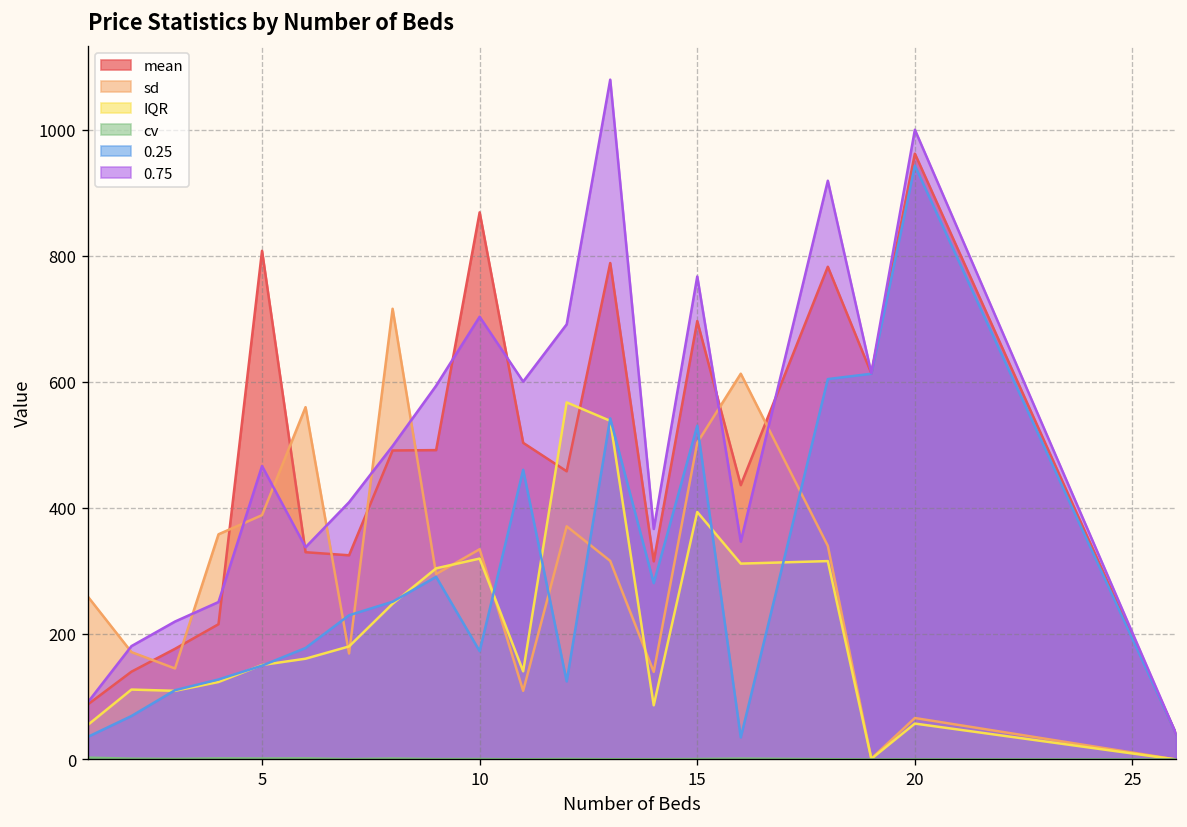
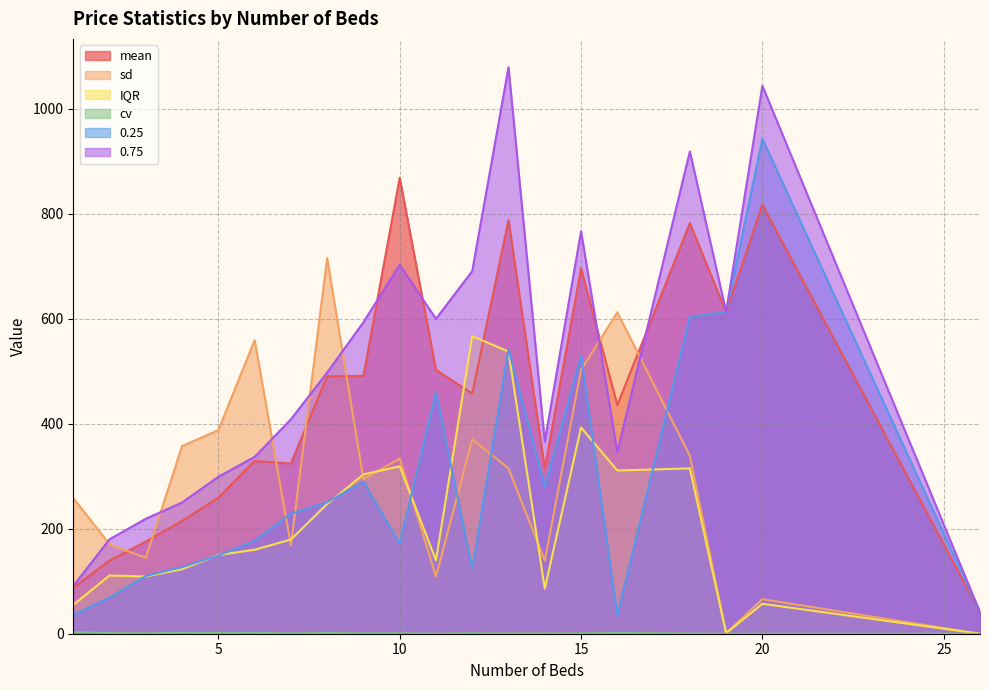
mean, 5: 810 -> 260
0.75, 5: 470 -> 300
mean, 20: 960 -> 820
0.75, 20: 1000 -> 1040
